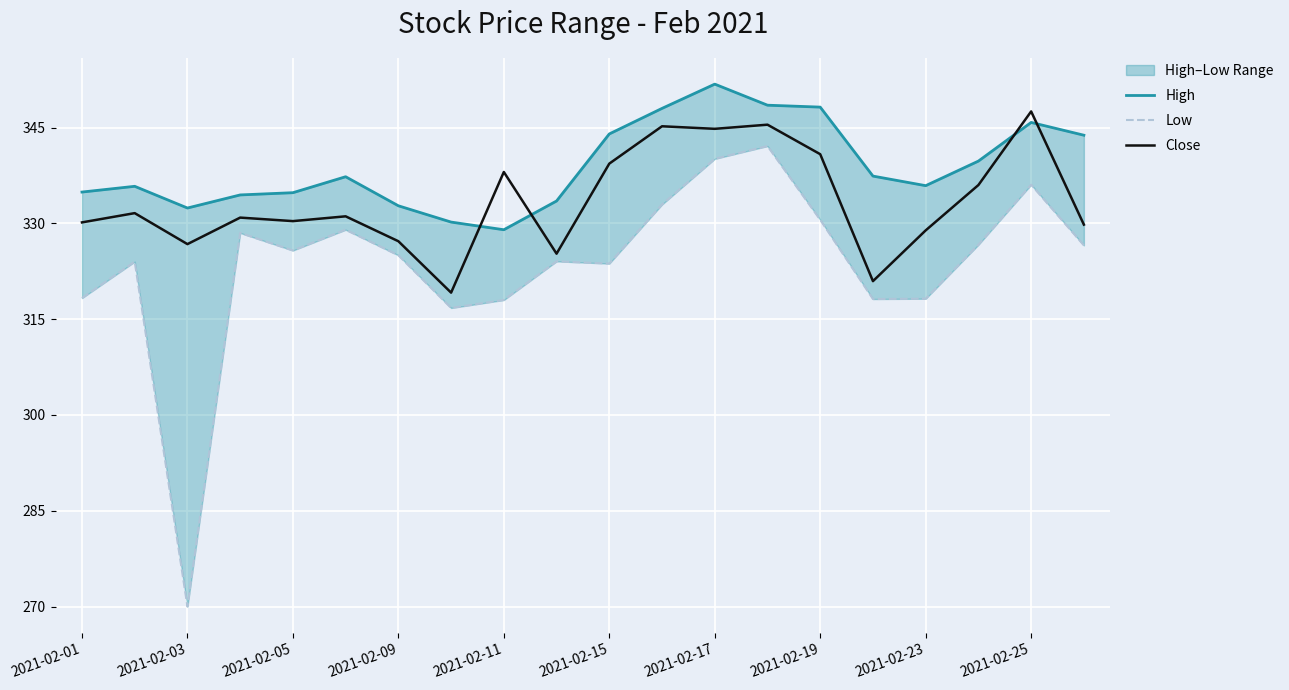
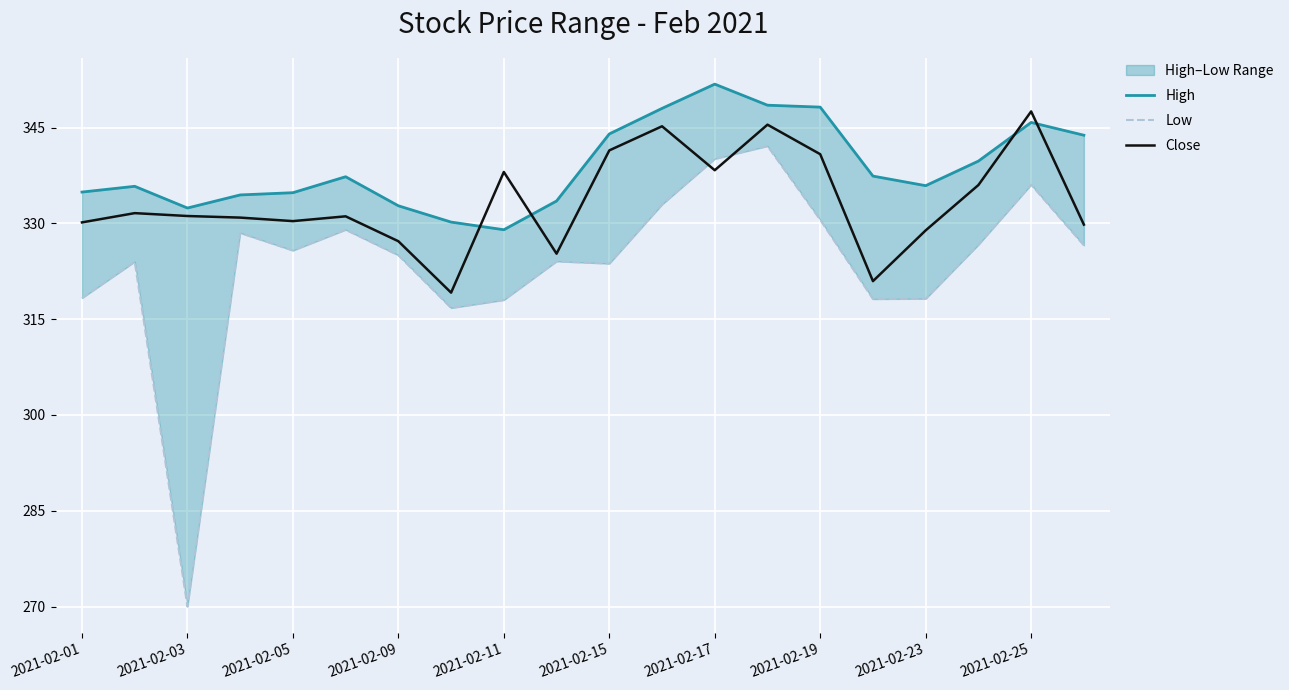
Close, 2021-02-03: 327 -> 331
Close, 2021-02-15: 339 -> 341
Close, 2021-02-17: 345 -> 338
